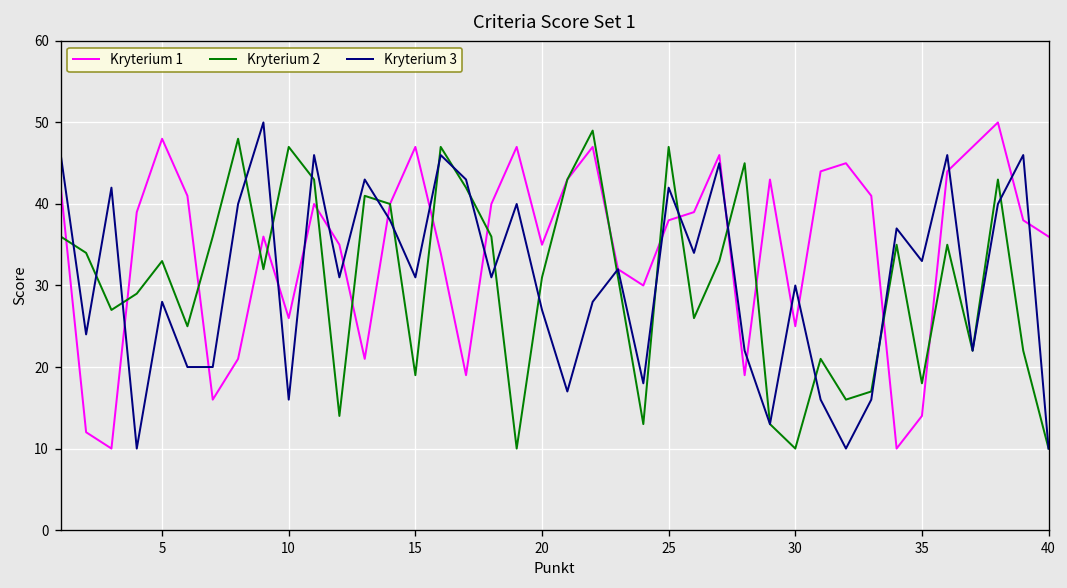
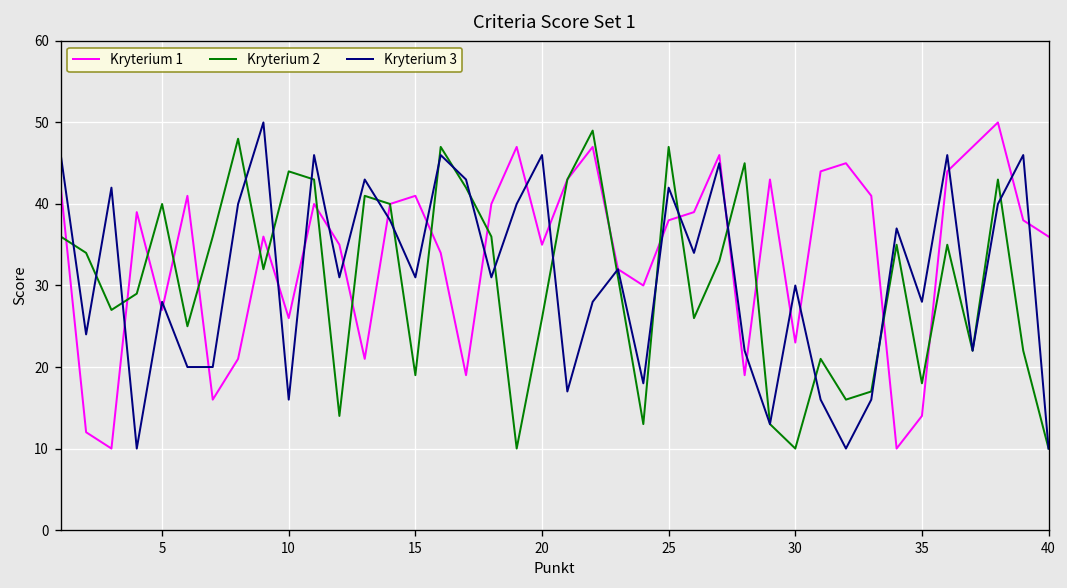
Kryterium 1, 5: 48 -> 27
Kryterium 2, 5: 33 -> 40
Kryterium 2, 10: 47 -> 44
Kryterium 1, 15: 47 -> 41
Kryterium 2, 20: 31 -> 26
Kryterium 3, 20: 27 -> 46
Kryterium 1, 30: 25 -> 23
Kryterium 3, 35: 33 -> 28
